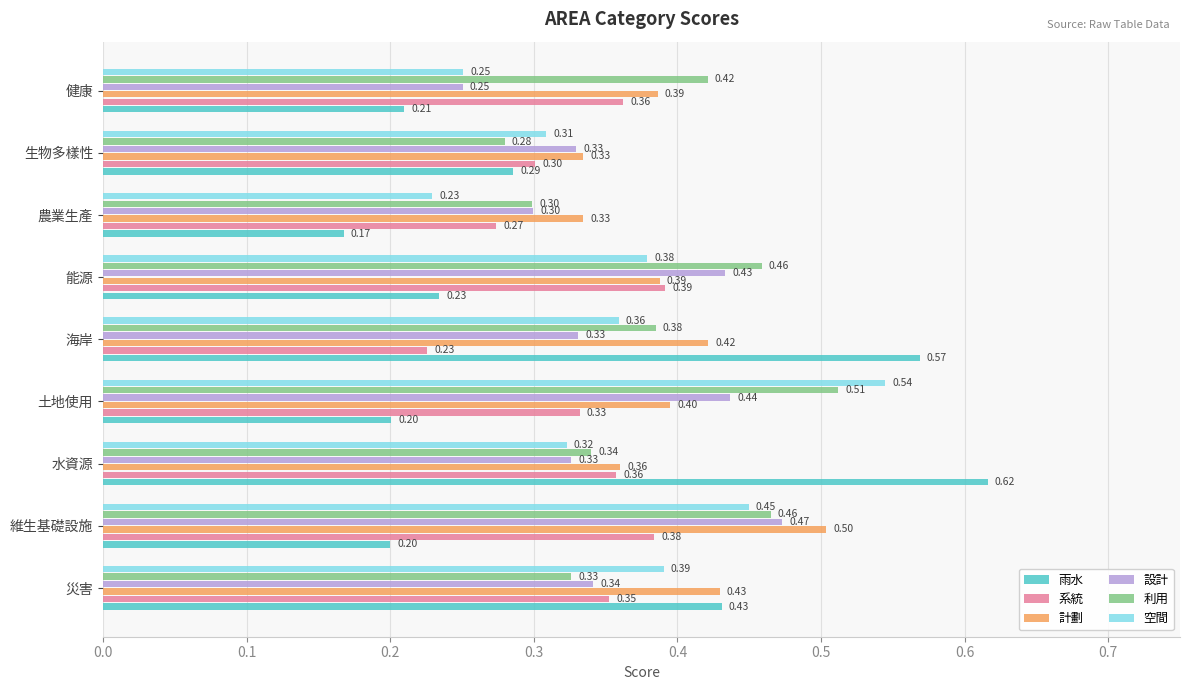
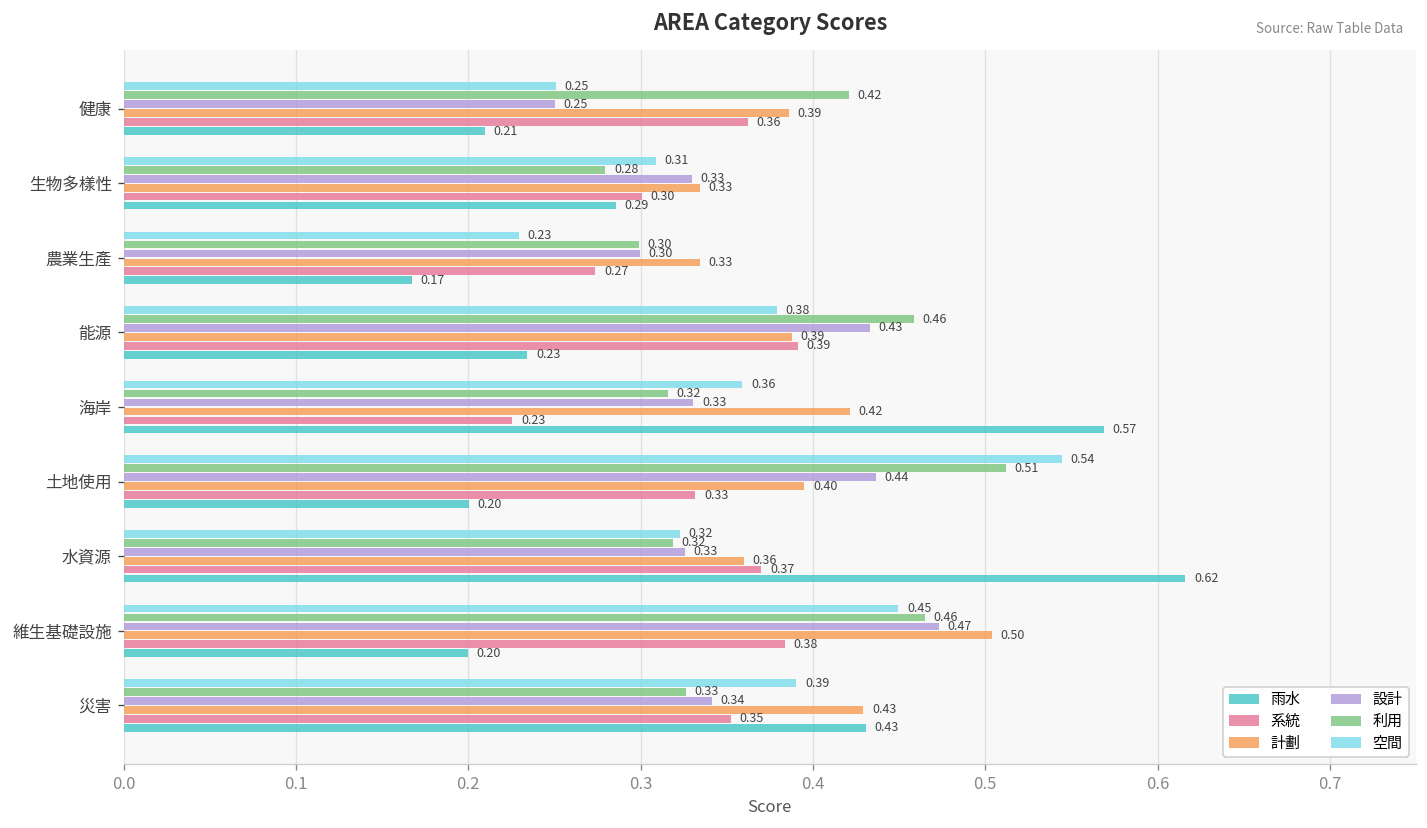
利用, 海岸: 0.38 -> 0.32
利用, 水資源: 0.34 -> 0.32
系統, 水資源: 0.36 -> 0.37
